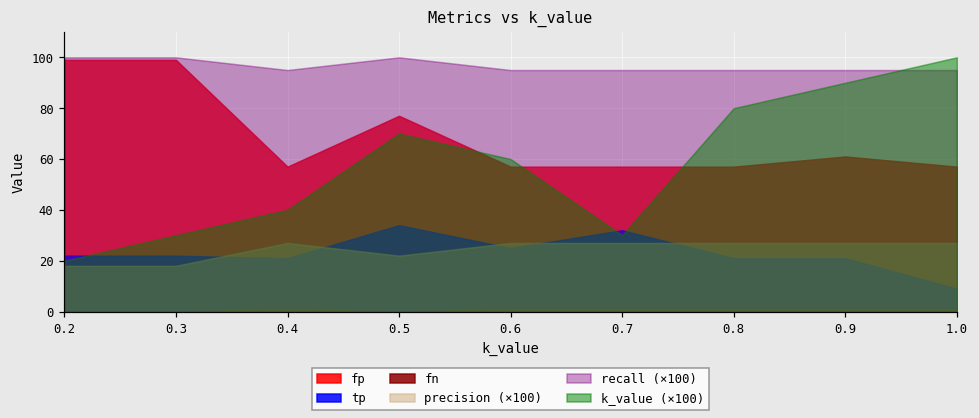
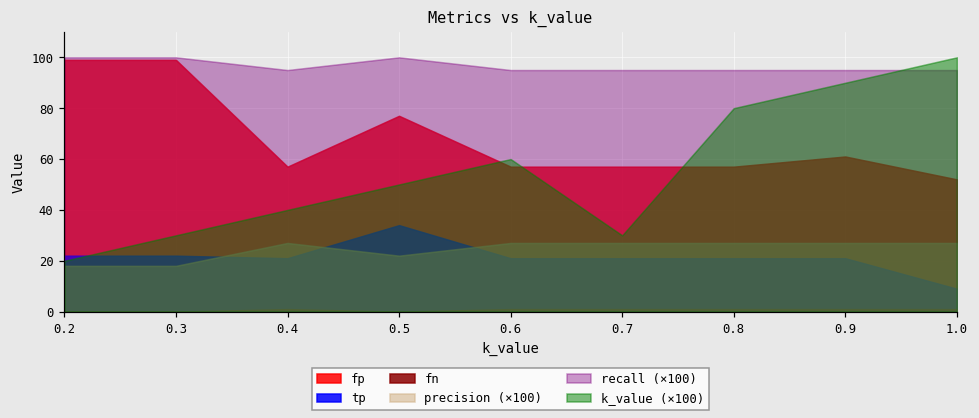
k_value (×100), 0.5: 70 -> 50
tp, 0.6: 25 -> 21
tp, 0.7: 32 -> 21
fp, 1.0: 57 -> 52
